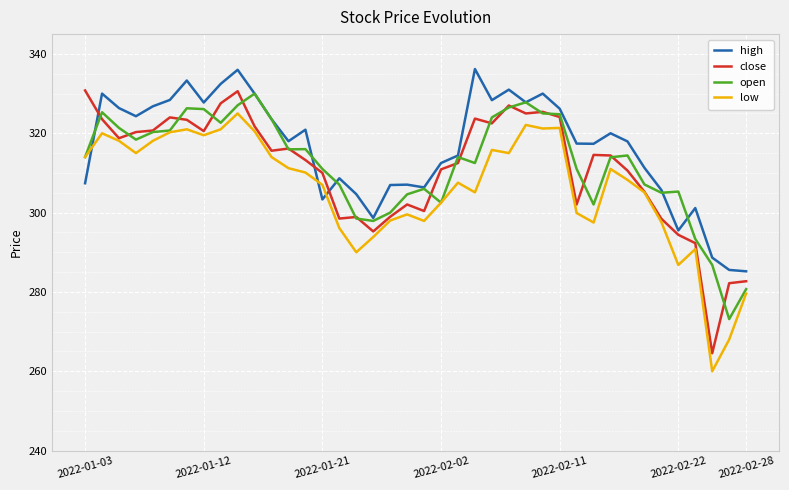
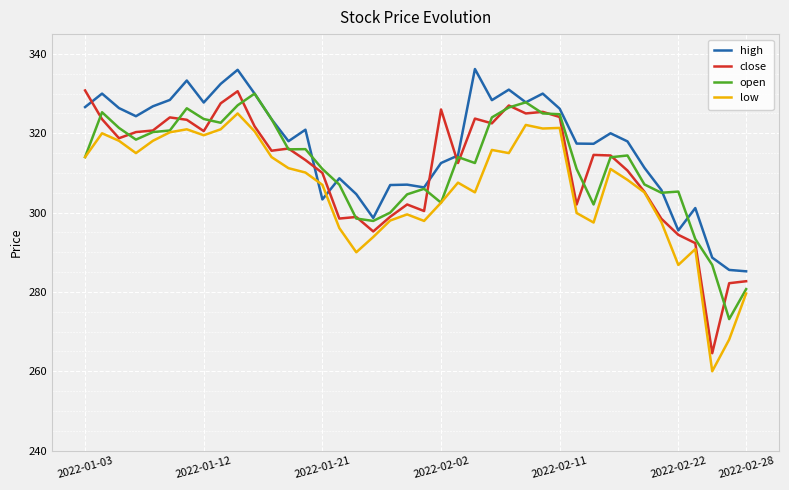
high, 2022-01-03: 307 -> 327
open, 2022-01-12: 326 -> 324
close, 2022-02-02: 311 -> 326
